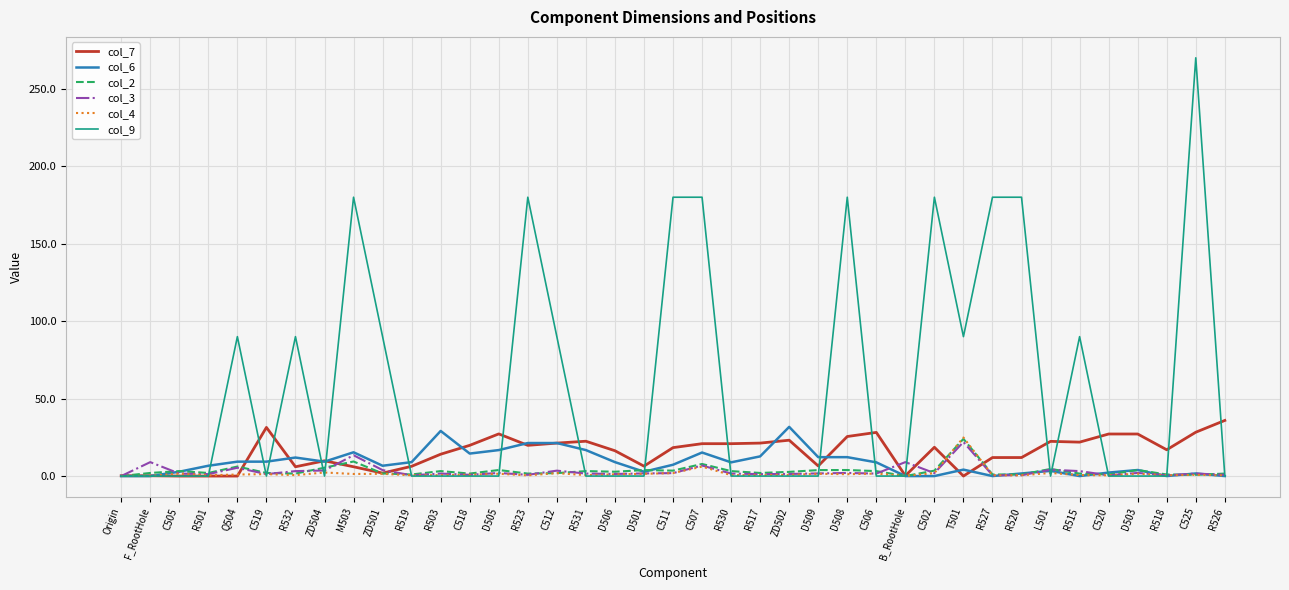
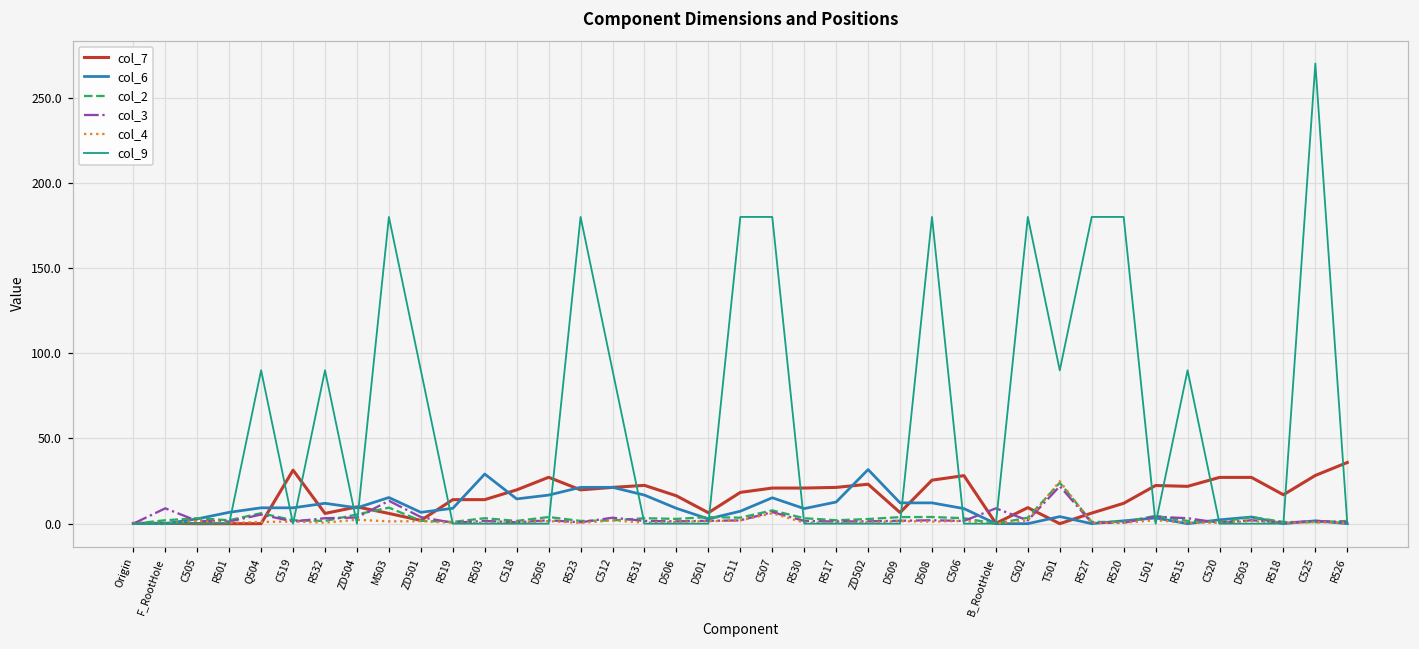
col_7, R519: 6 -> 14
col_7, C502: 19 -> 9
col_7, R527: 12 -> 6
